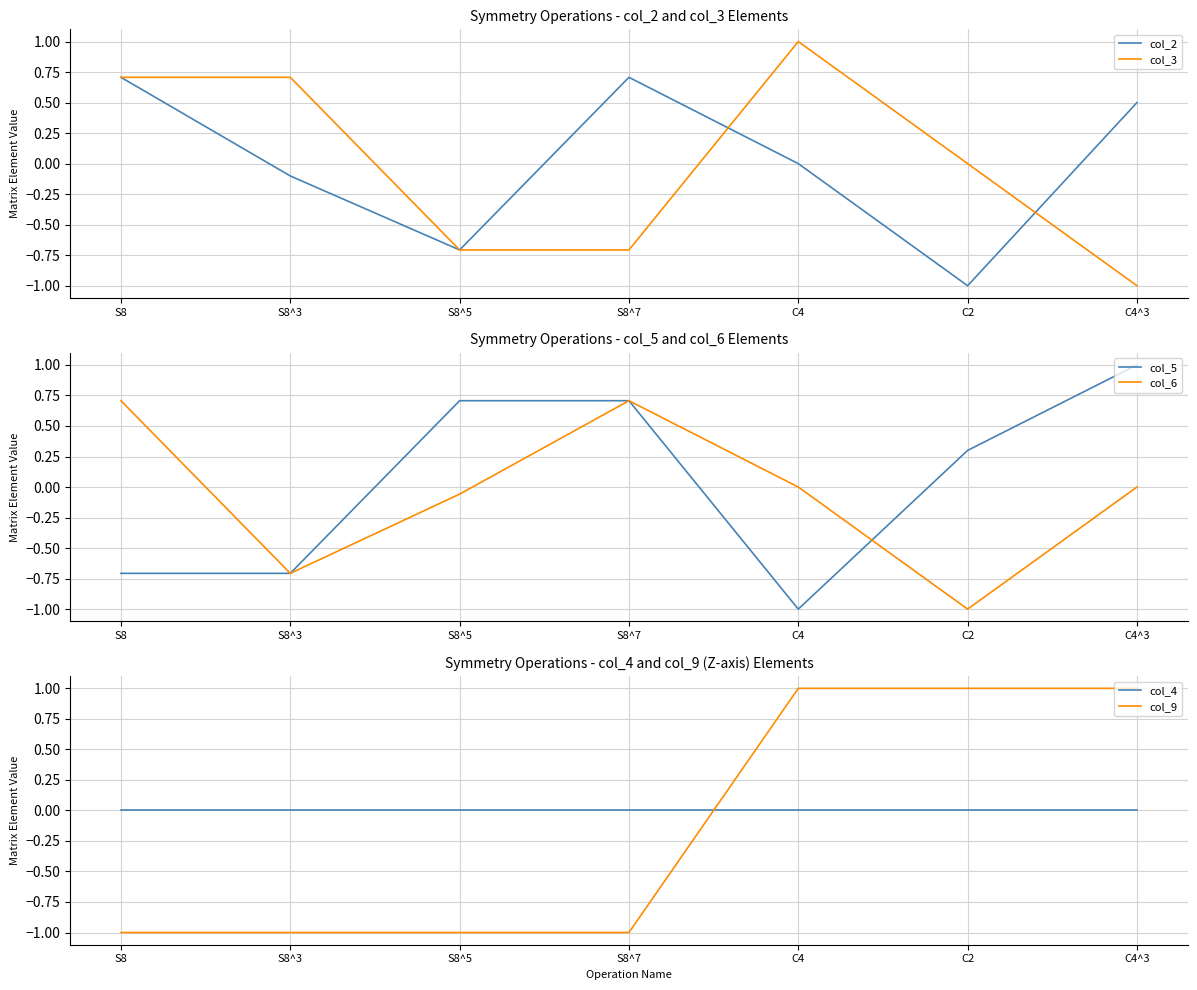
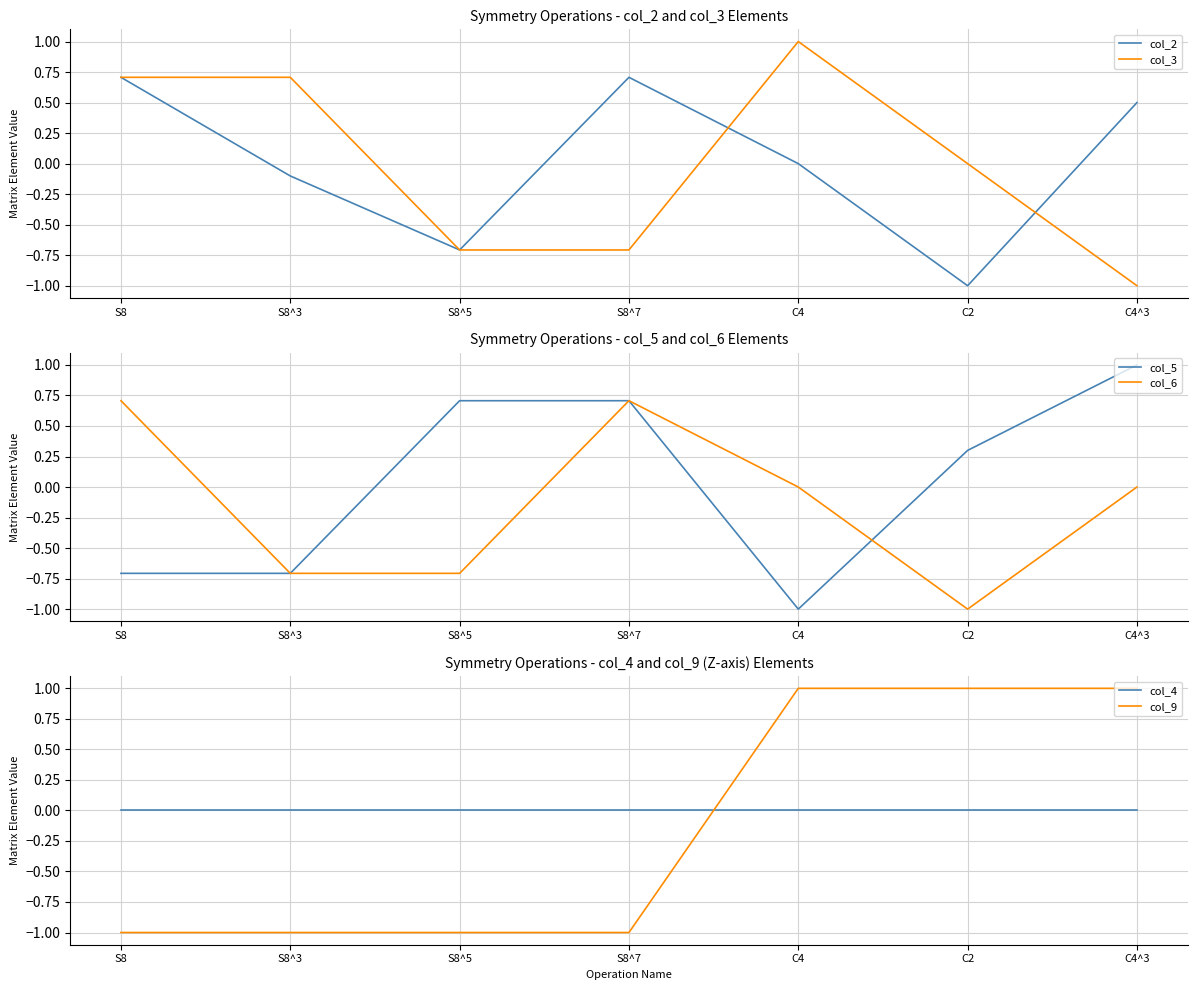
Symmetry Operations - col_5 and col_6 Elements, col_6, S8^5: -0.06 -> -0.71
